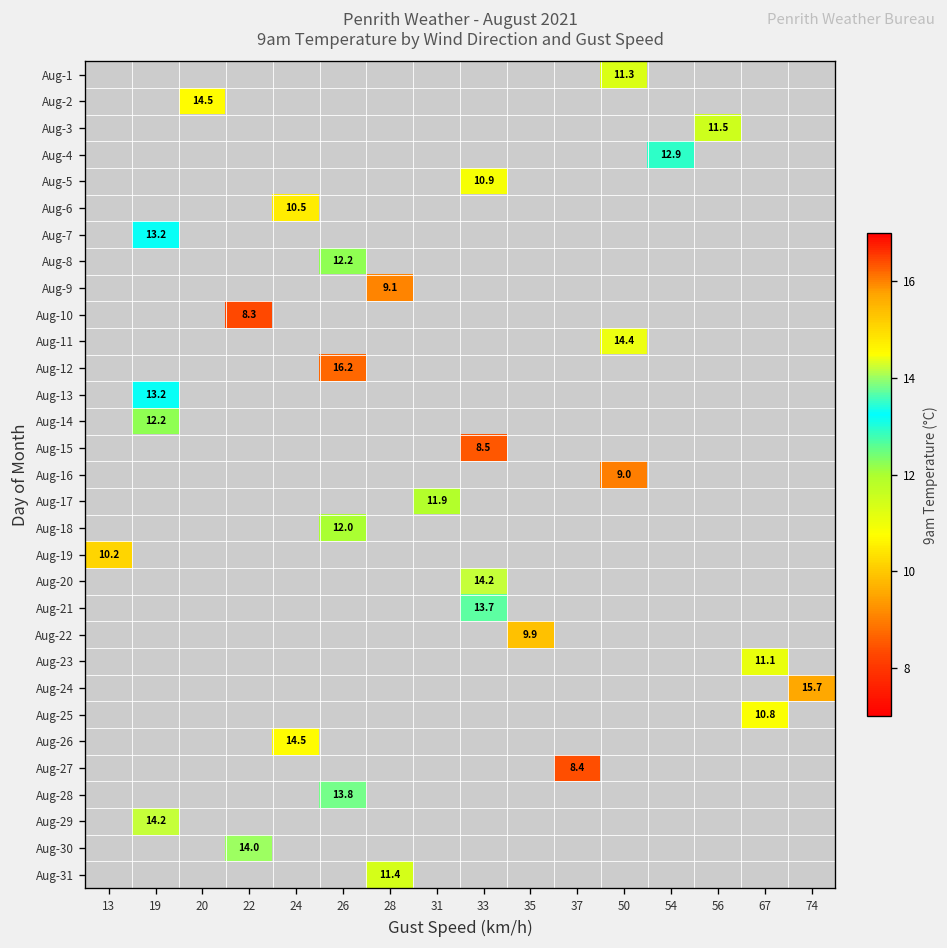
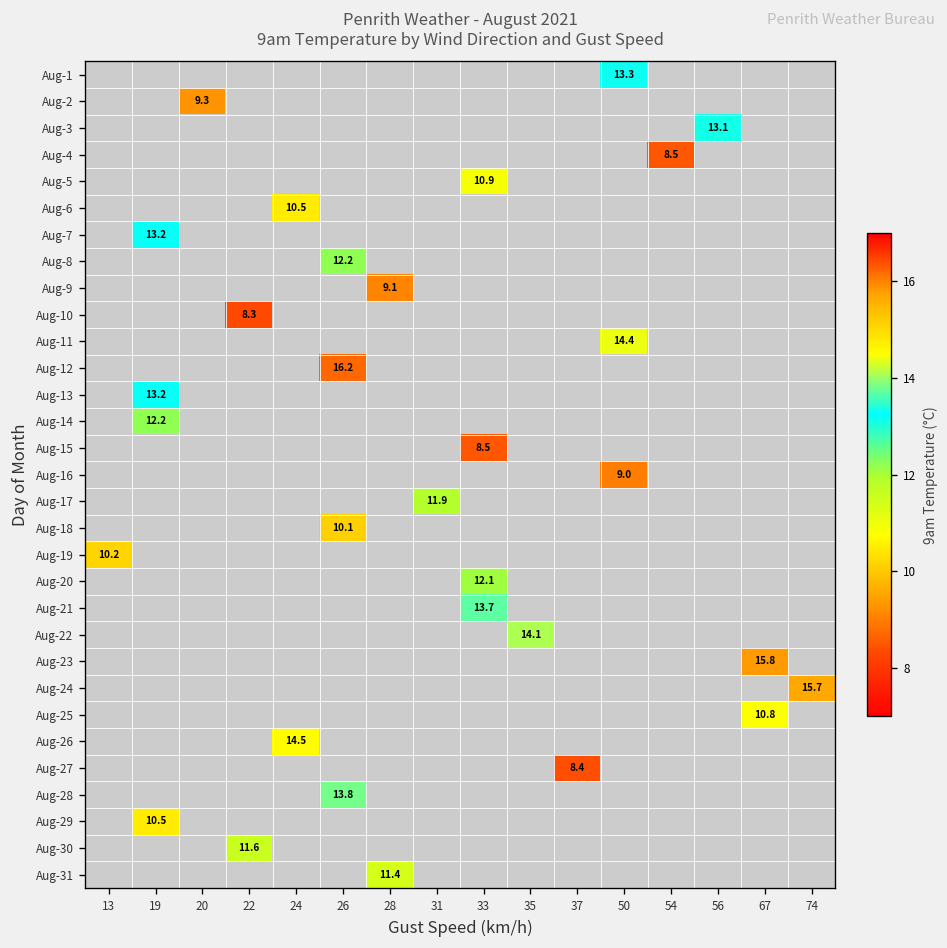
Aug-1, 50: 11.3 -> 13.3
Aug-2, 20: 14.5 -> 9.3
Aug-3, 56: 11.5 -> 13.1
Aug-4, 54: 12.9 -> 8.5
Aug-18, 26: 12.0 -> 10.1
Aug-20, 33: 14.2 -> 12.1
Aug-22, 35: 9.9 -> 14.1
Aug-23, 67: 11.1 -> 15.8
Aug-29, 19: 14.2 -> 10.5
Aug-30, 22: 14.0 -> 11.6
